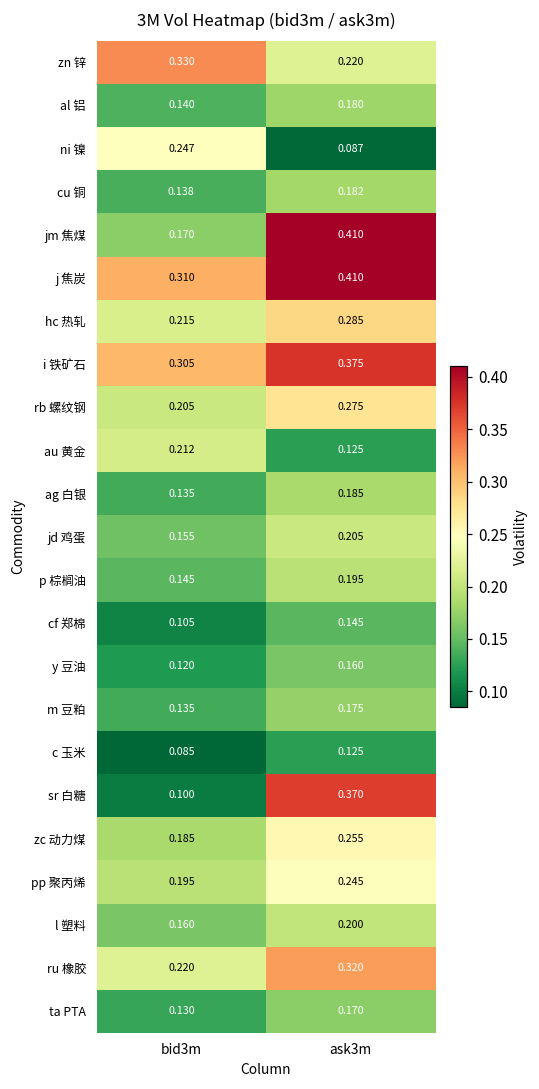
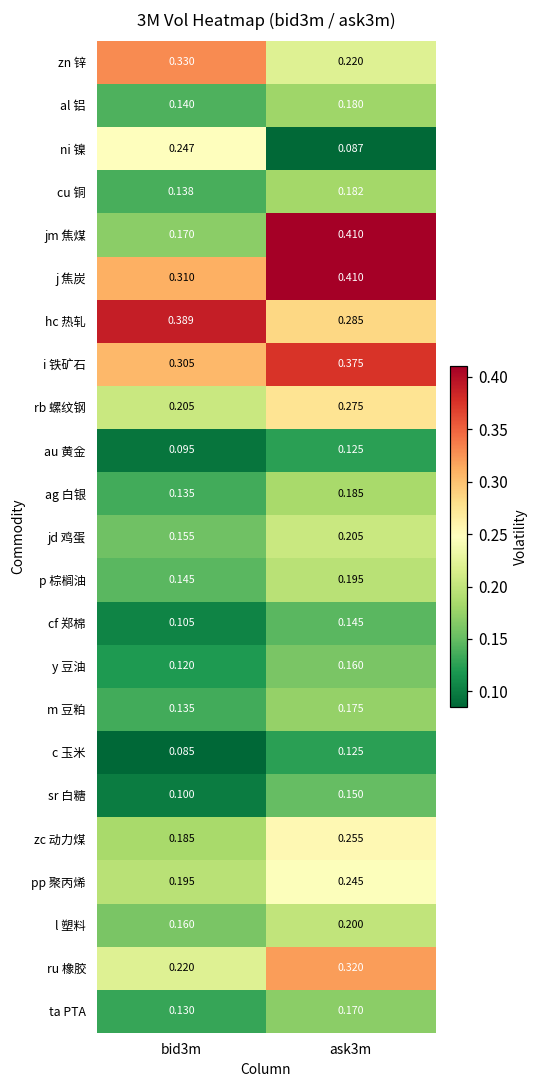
hc 热轧, bid3m: 0.215 -> 0.389
au 黄金, bid3m: 0.212 -> 0.095
sr 白糖, ask3m: 0.370 -> 0.150
